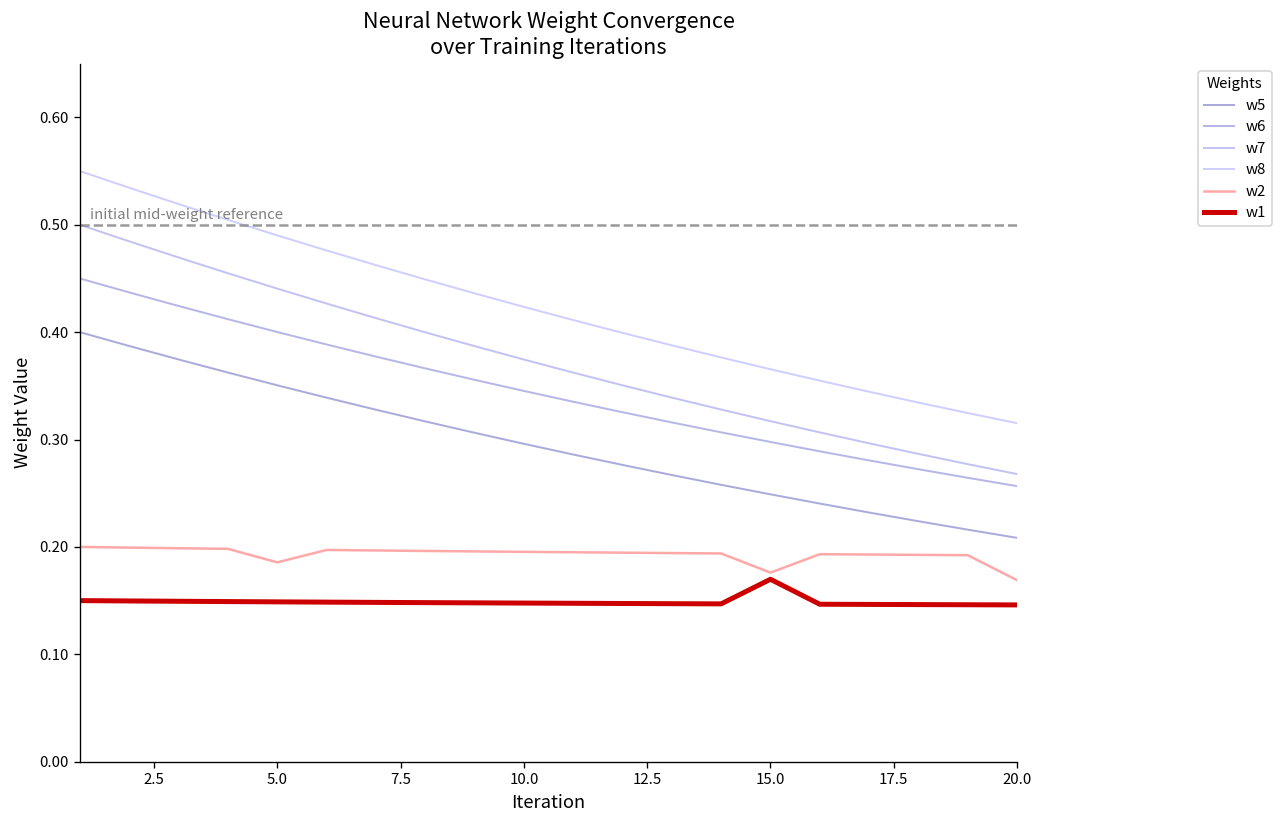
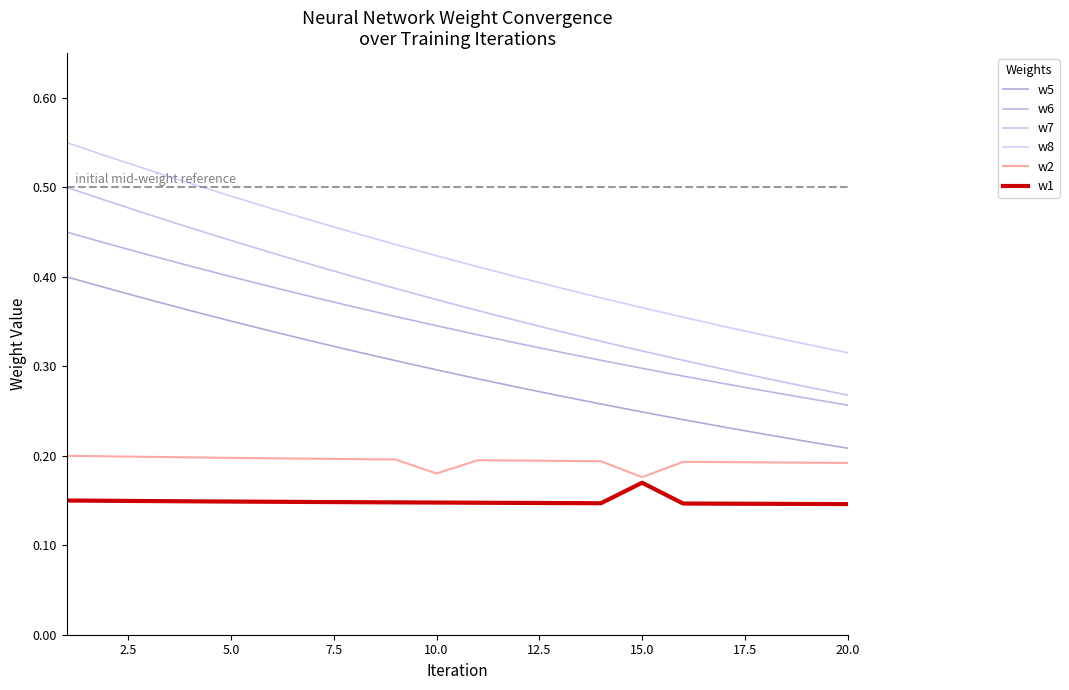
w2, 5.0: 0.19 -> 0.20
w2, 10.0: 0.20 -> 0.18
w2, 20.0: 0.17 -> 0.19
